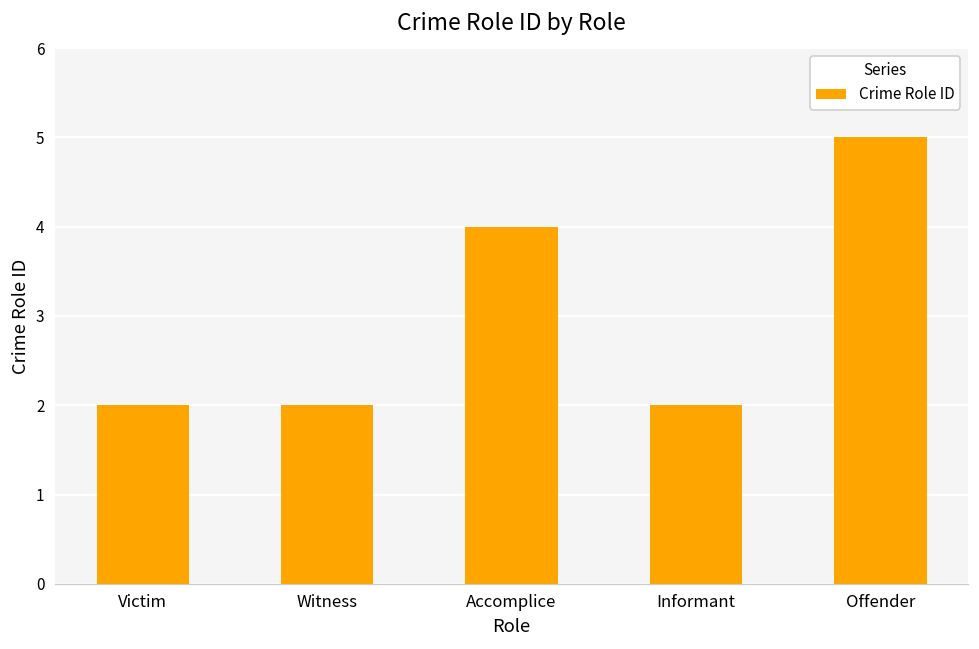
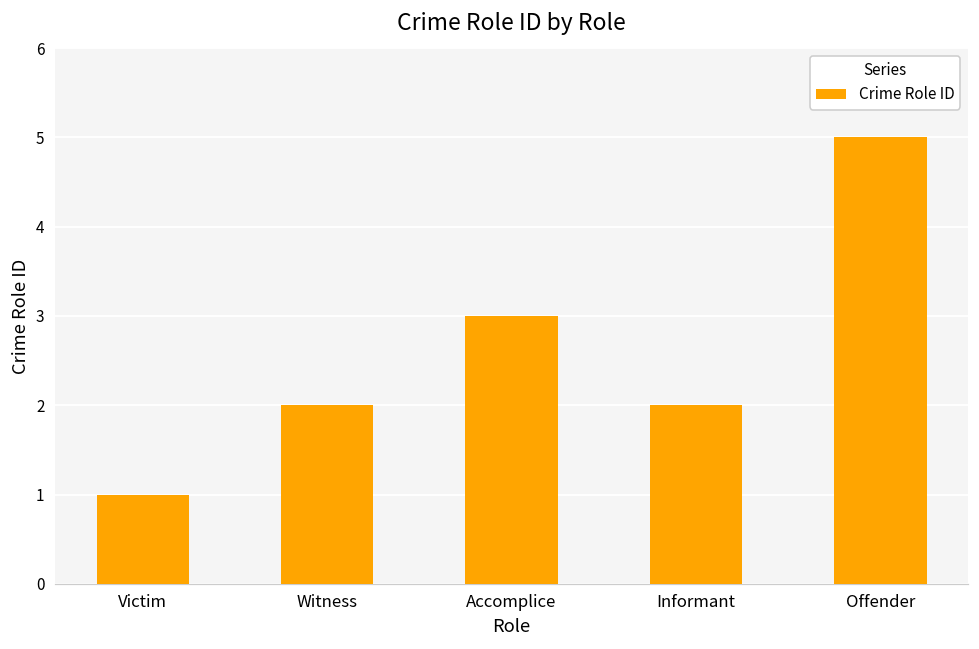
Victim: 2 -> 1
Accomplice: 4 -> 3
